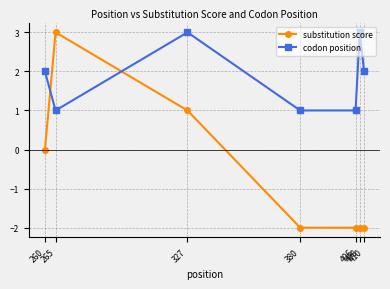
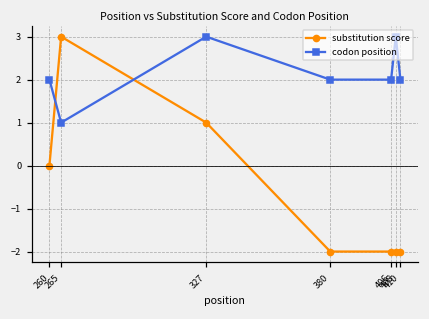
codon position, 380: 1 -> 2
codon position, 406: 1 -> 2
